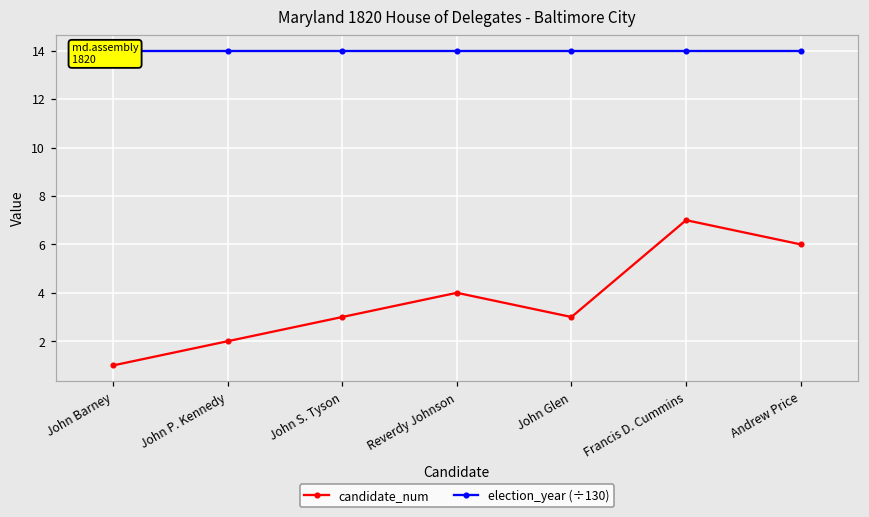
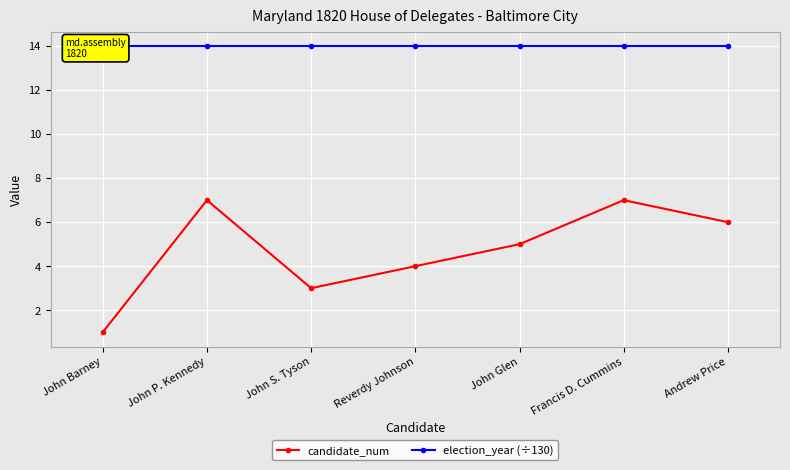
candidate_num, John P. Kennedy: 2 -> 7
candidate_num, John Glen: 3 -> 5
